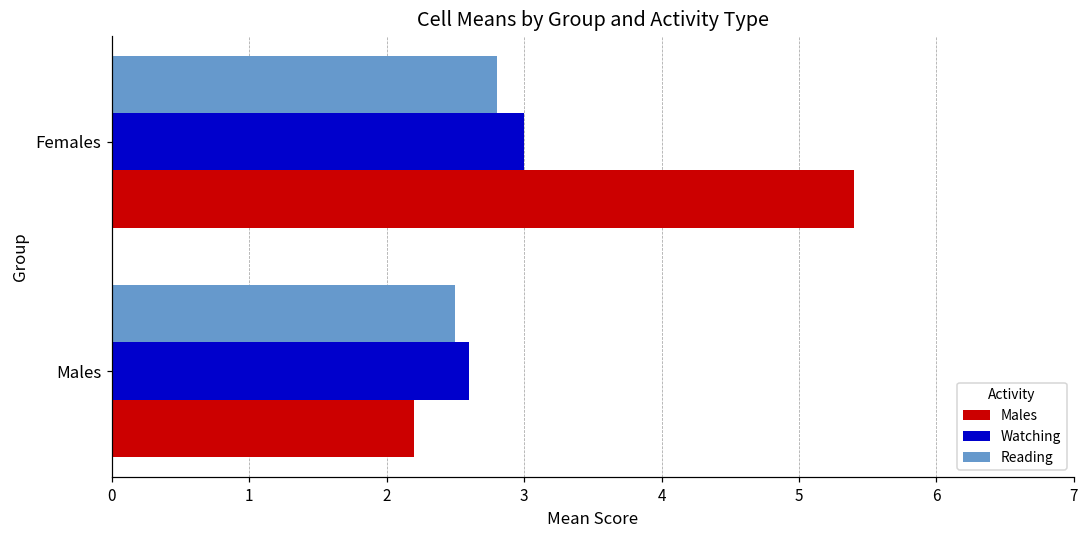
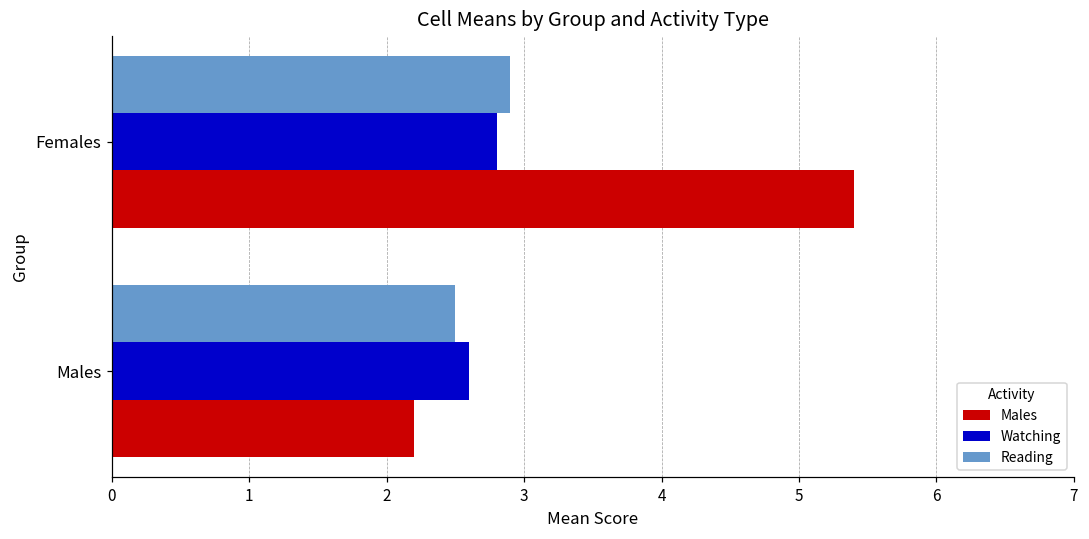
Reading, Females: 2.8 -> 2.9
Watching, Females: 3.0 -> 2.8
